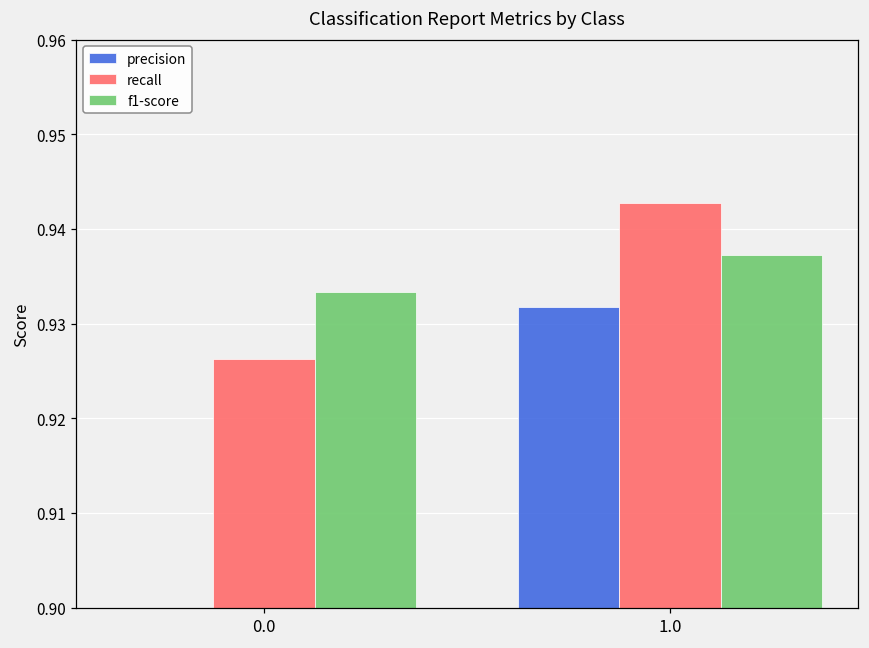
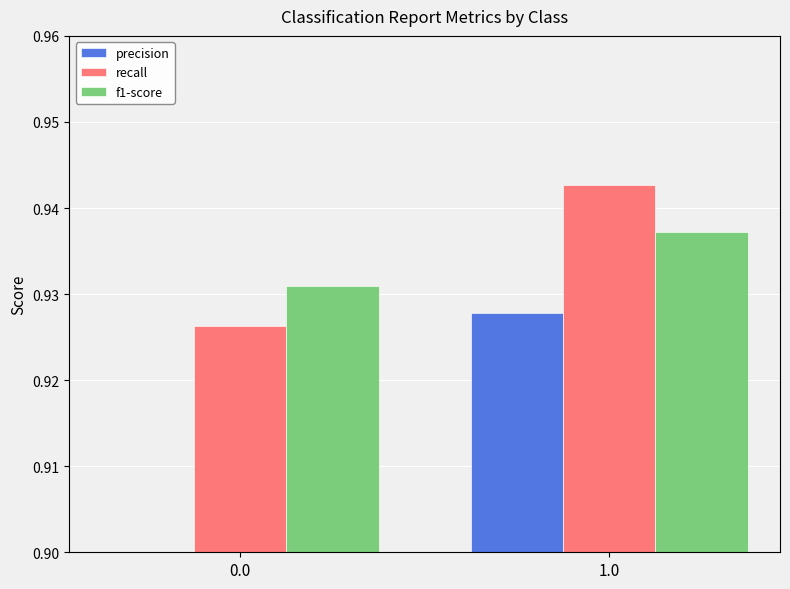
f1-score, 0.0: 0.933 -> 0.931
precision, 1.0: 0.932 -> 0.928
